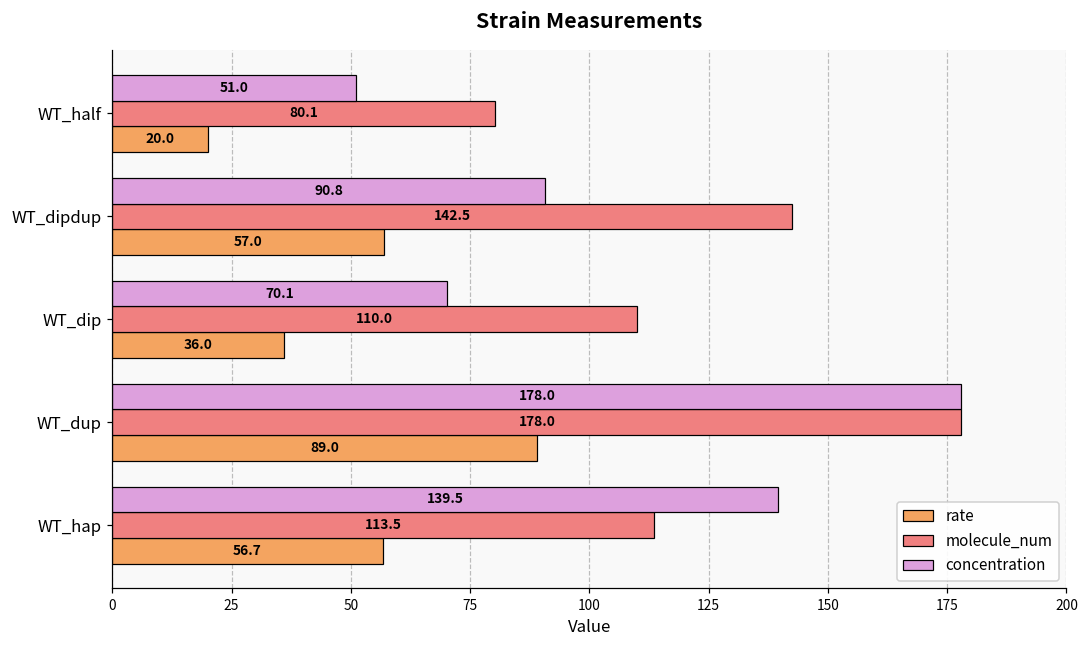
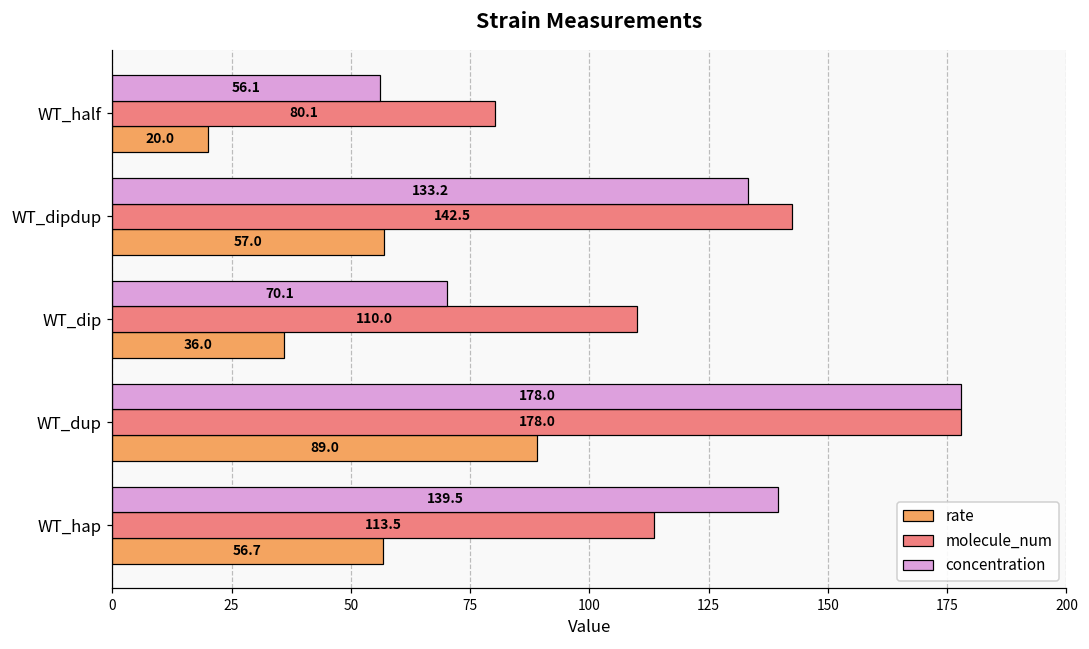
concentration, WT_half: 51.0 -> 56.1
concentration, WT_dipdup: 90.8 -> 133.2
